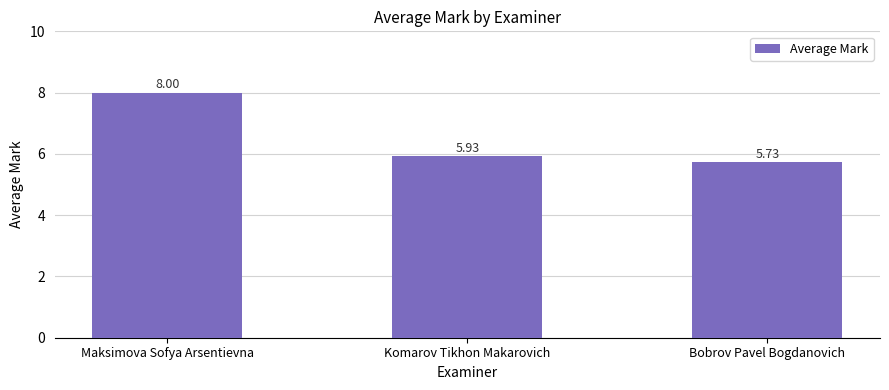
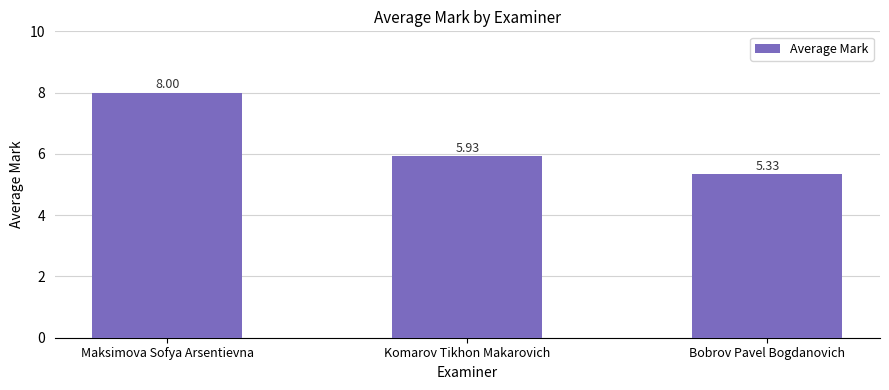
Bobrov Pavel Bogdanovich: 5.73 -> 5.33
